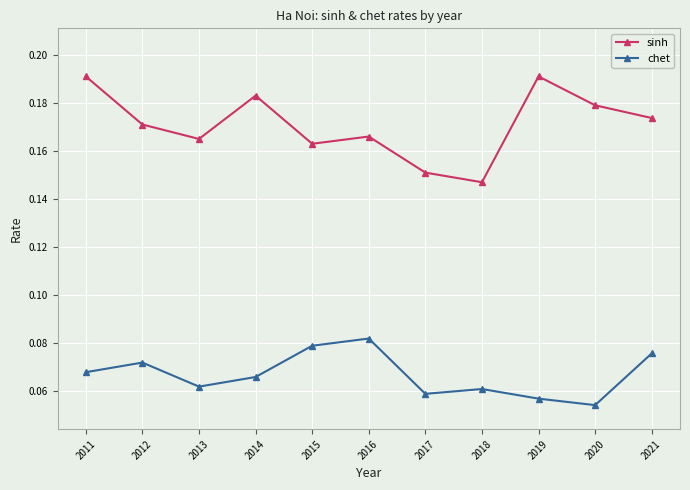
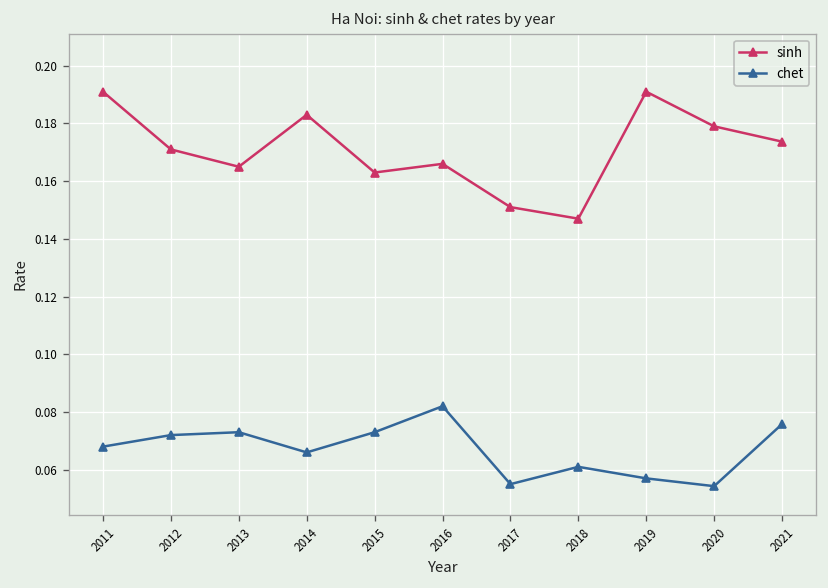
chet, 2013: 0.062 -> 0.073
chet, 2015: 0.079 -> 0.073
chet, 2017: 0.059 -> 0.055
